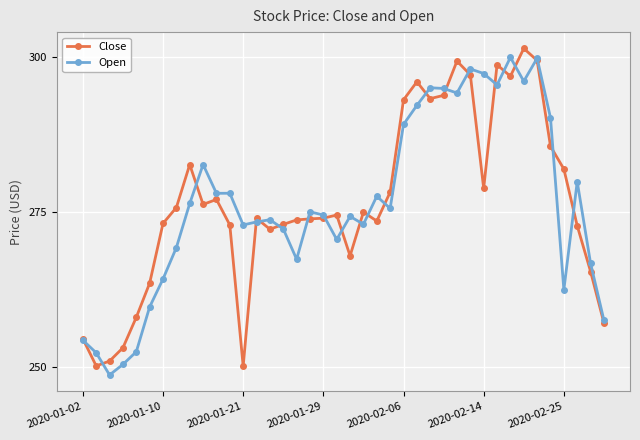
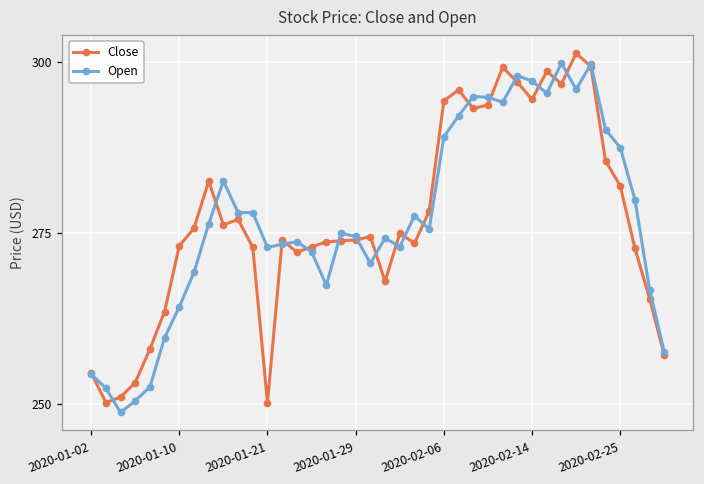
Close, 2020-02-06: 293 -> 294
Close, 2020-02-14: 279 -> 295
Open, 2020-02-25: 262 -> 288
